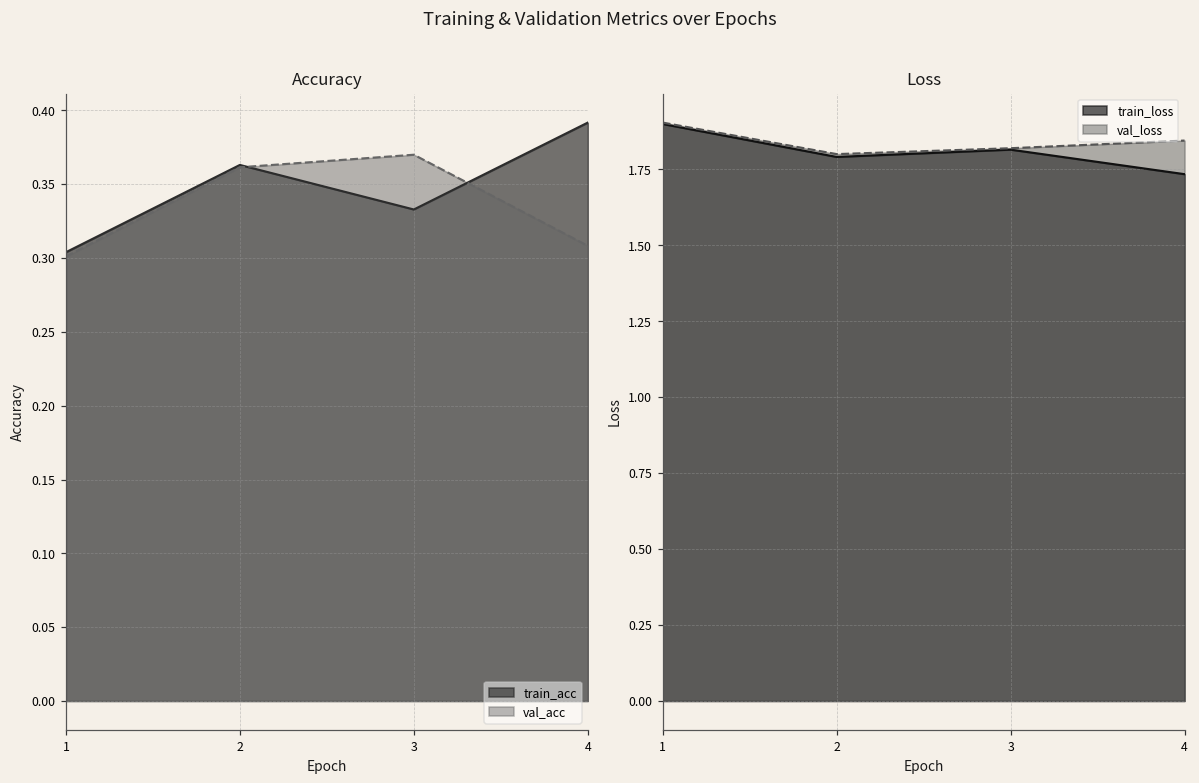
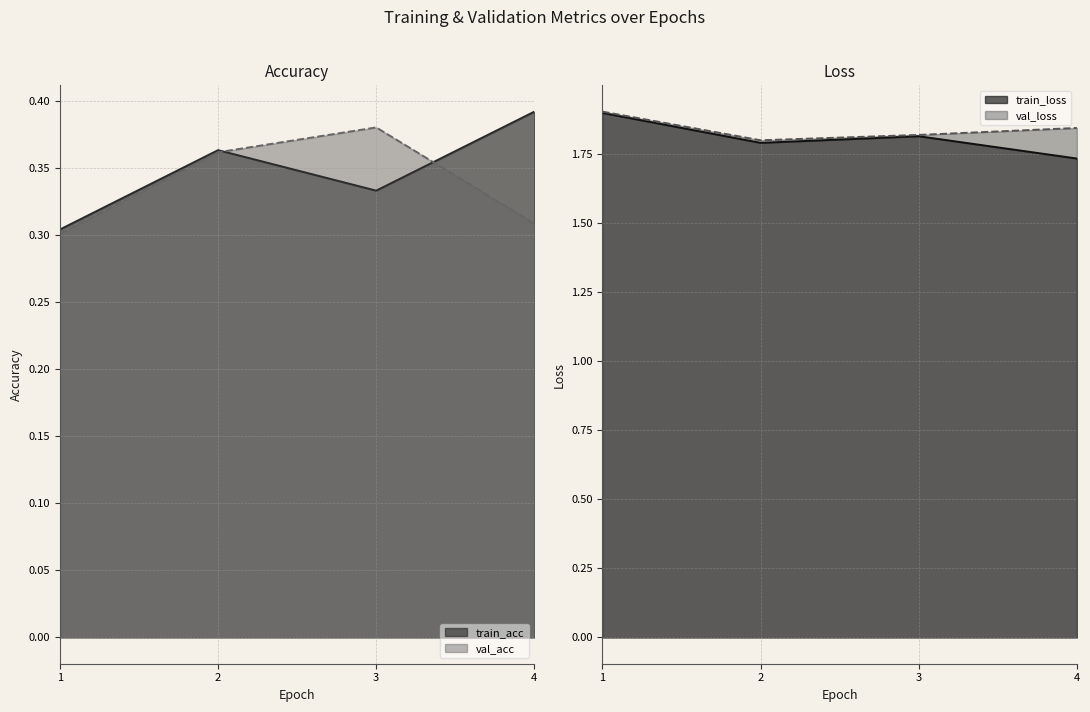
Accuracy, val_acc, 3: 0.37 -> 0.38
